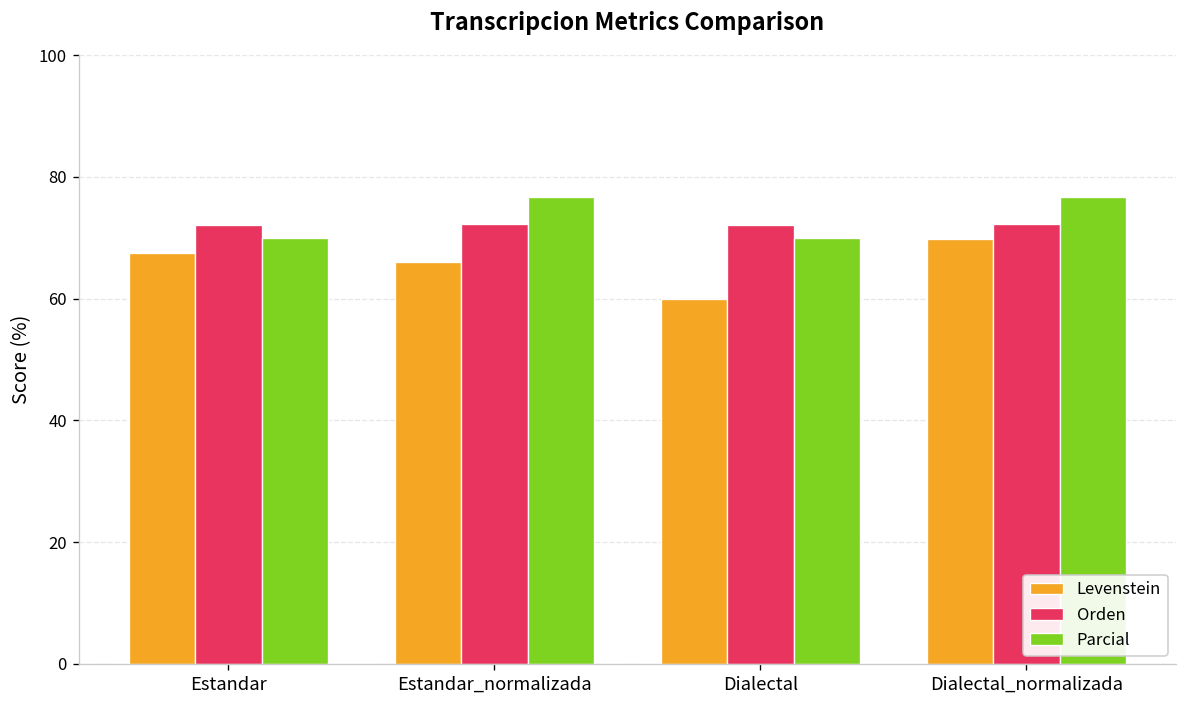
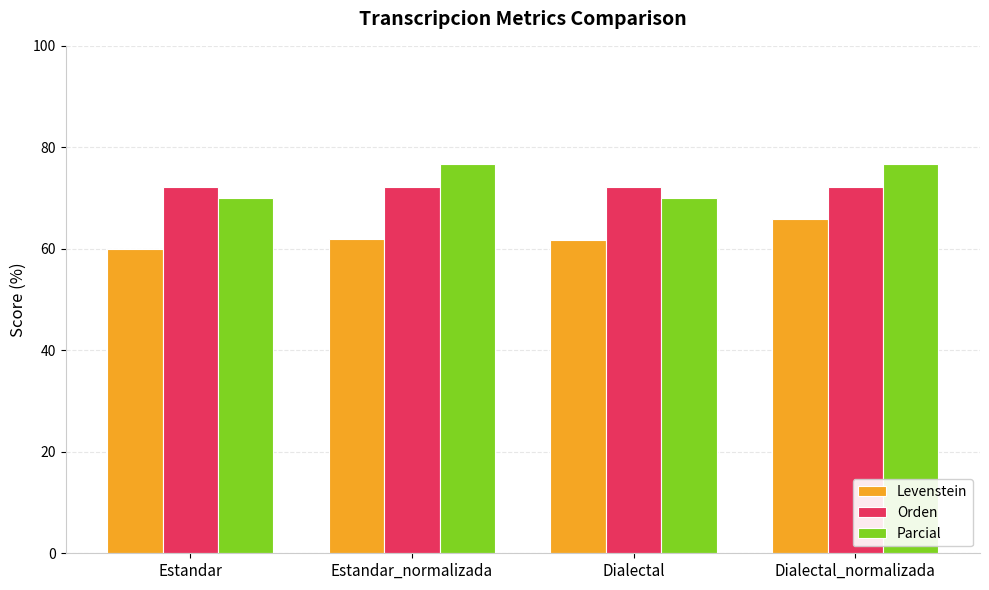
Levenstein, Estandar: 67 -> 60
Levenstein, Estandar_normalizada: 66 -> 62
Levenstein, Dialectal: 60 -> 62
Levenstein, Dialectal_normalizada: 70 -> 66
